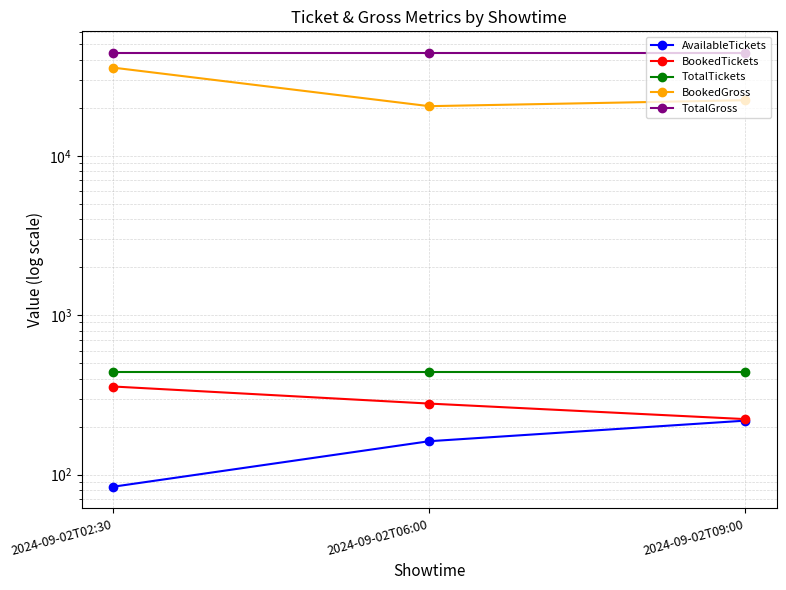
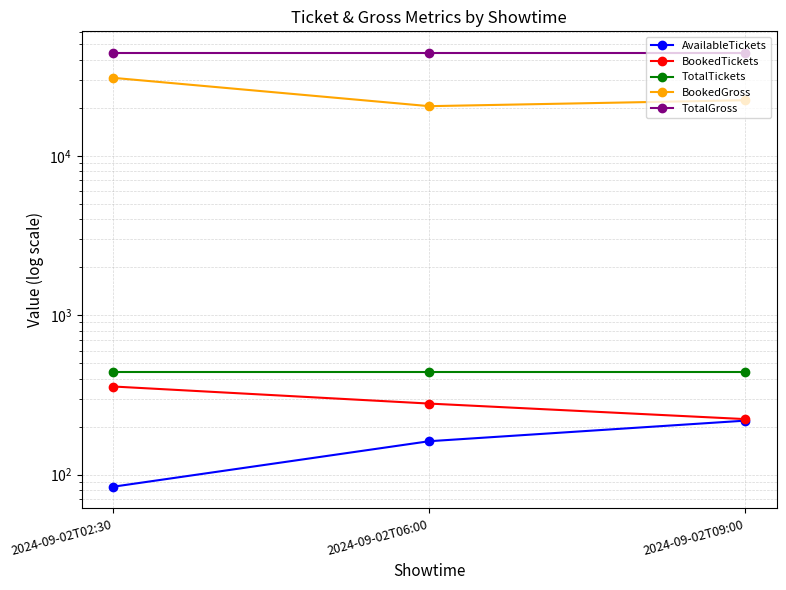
BookedGross, 2024-09-02T02:30: 36000 -> 31000
